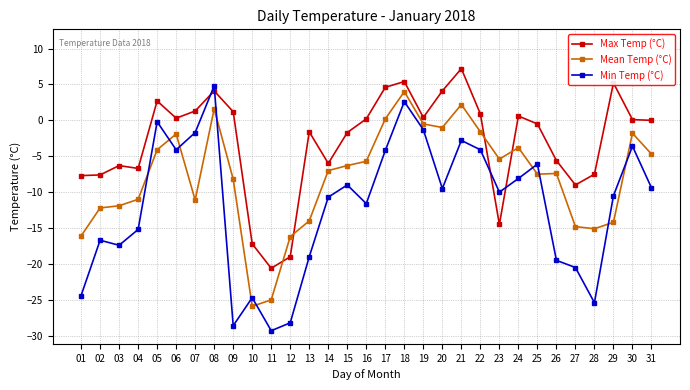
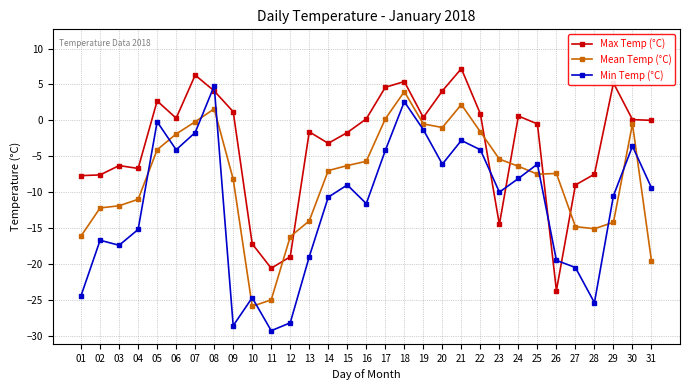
Max Temp (°C), 07: 1 -> 6
Mean Temp (°C), 07: -11 -> 0
Max Temp (°C), 14: -6 -> -3
Min Temp (°C), 20: -10 -> -6
Mean Temp (°C), 24: -4 -> -6
Max Temp (°C), 26: -6 -> -24
Mean Temp (°C), 30: -2 -> -1
Mean Temp (°C), 31: -5 -> -20
